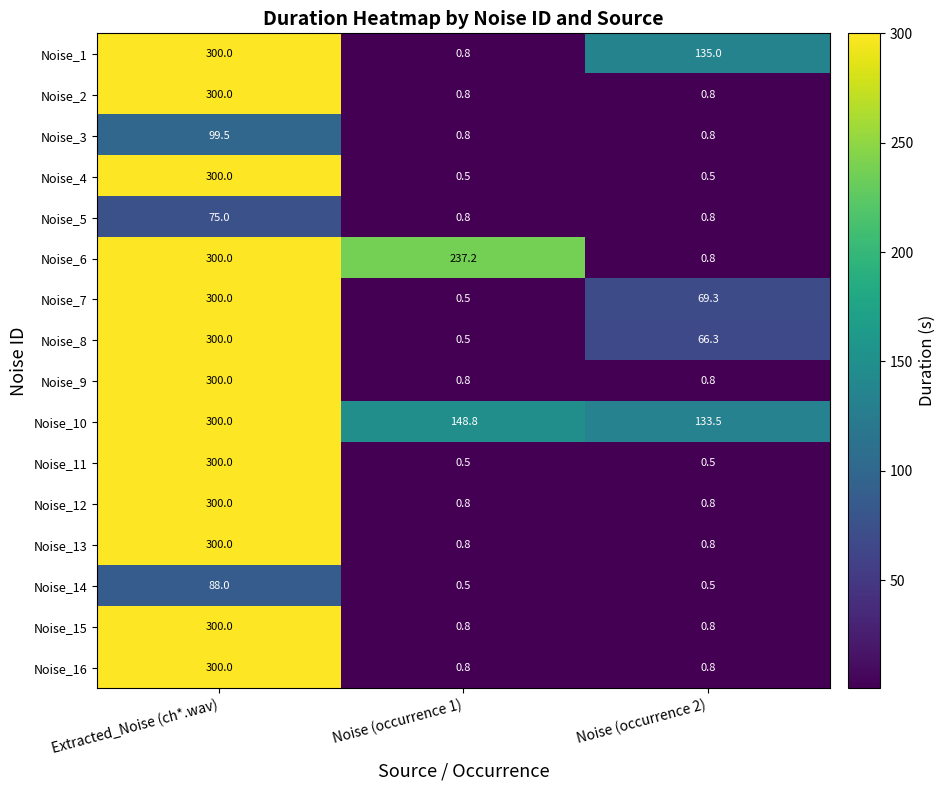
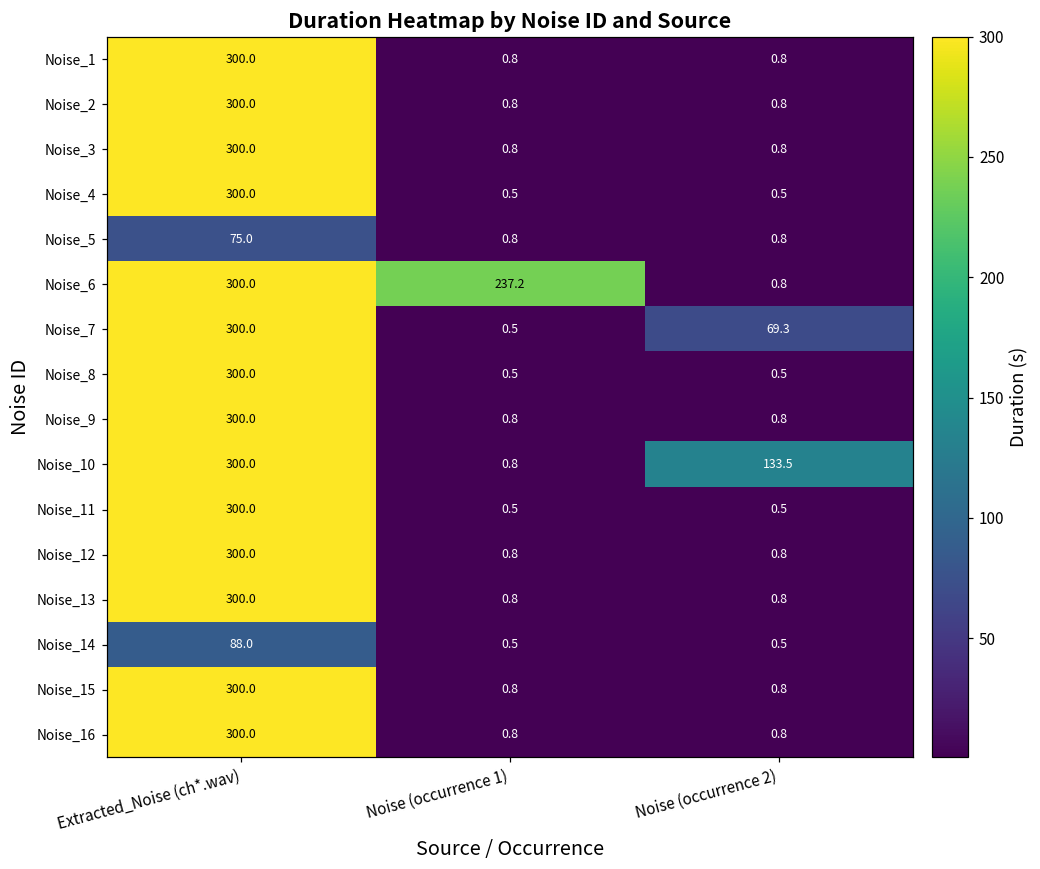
Noise_1, Noise (occurrence 2): 135.0 -> 0.8
Noise_3, Extracted_Noise (ch*.wav): 99.5 -> 300.0
Noise_8, Noise (occurrence 2): 66.3 -> 0.5
Noise_10, Noise (occurrence 1): 148.8 -> 0.8
